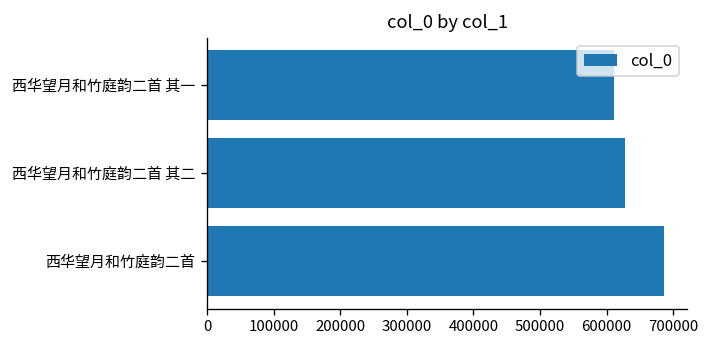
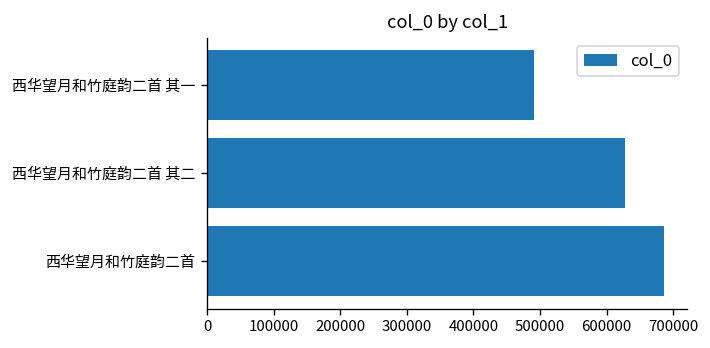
西华望月和竹庭韵二首 其一: 610000 -> 490000
